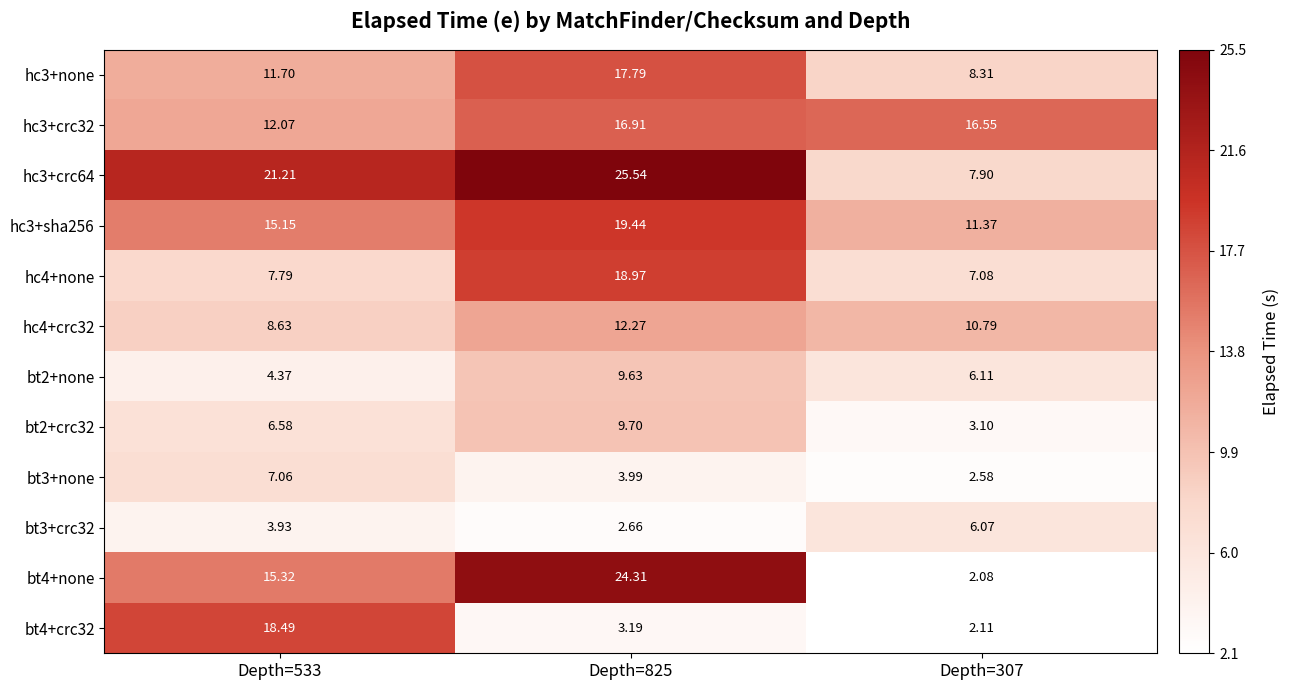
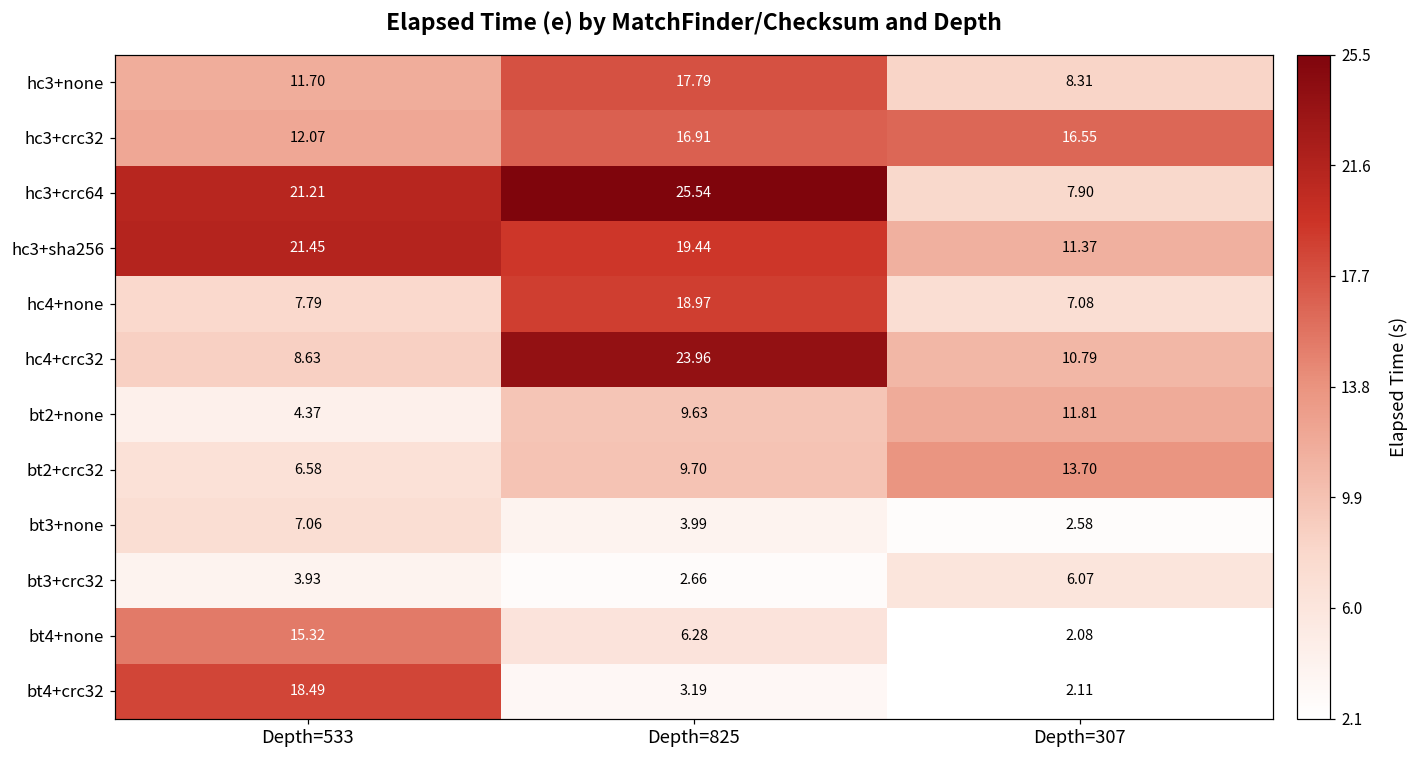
hc3+sha256, Depth=533: 15.15 -> 21.45
hc4+crc32, Depth=825: 12.27 -> 23.96
bt2+none, Depth=307: 6.11 -> 11.81
bt2+crc32, Depth=307: 3.10 -> 13.70
bt4+none, Depth=825: 24.31 -> 6.28
